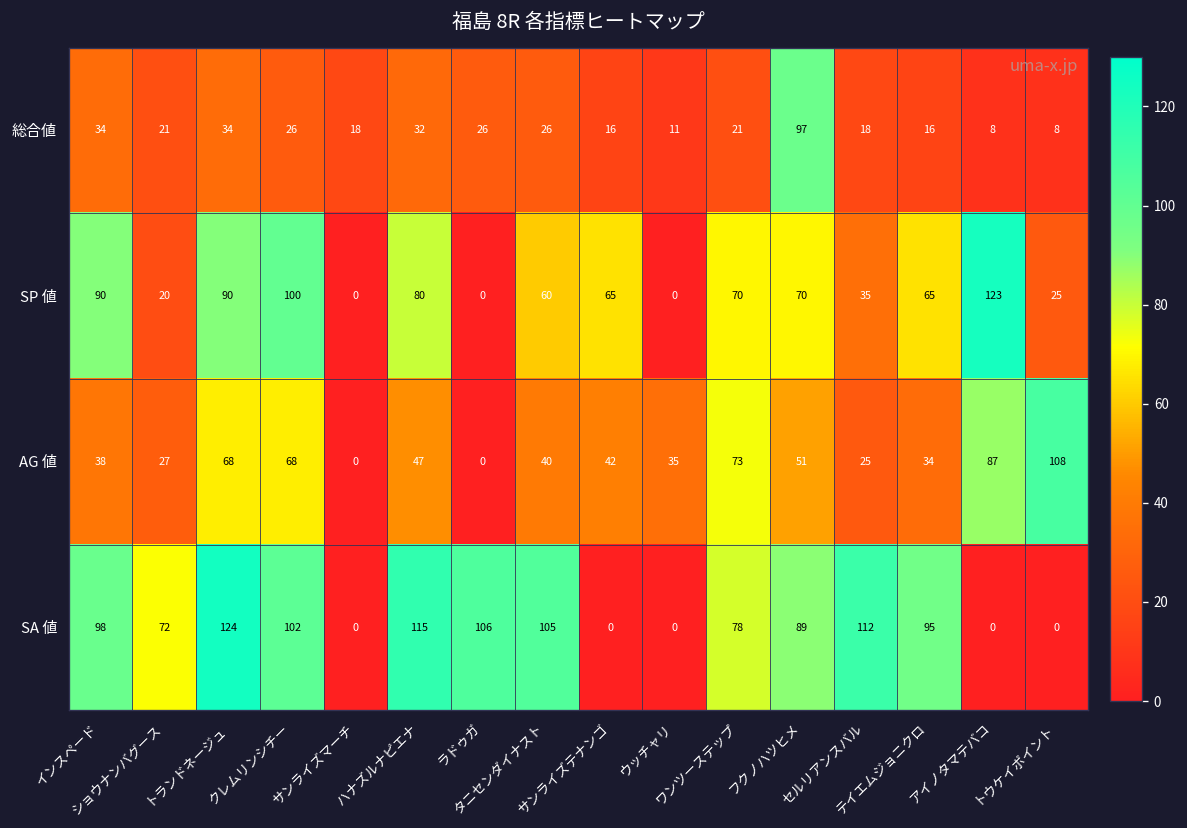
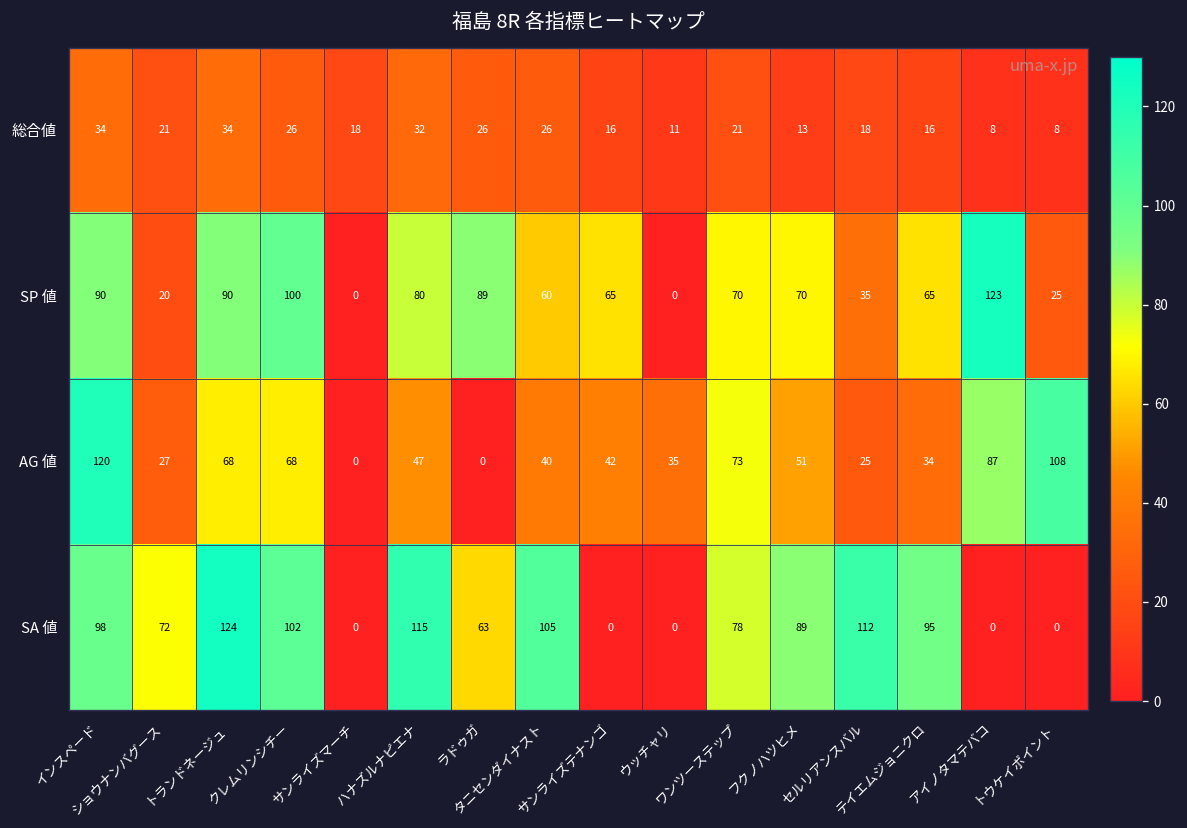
総合値, フクノハツヒメ: 97 -> 13
SP 値, ラドゥガ: 0 -> 89
AG 値, インスペード: 38 -> 120
SA 値, ラドゥガ: 106 -> 63
